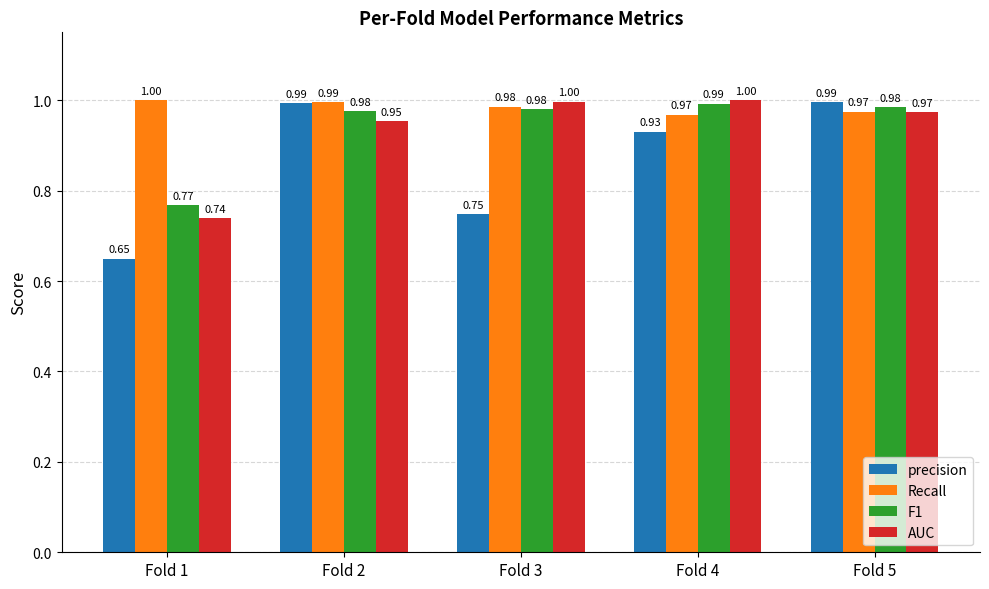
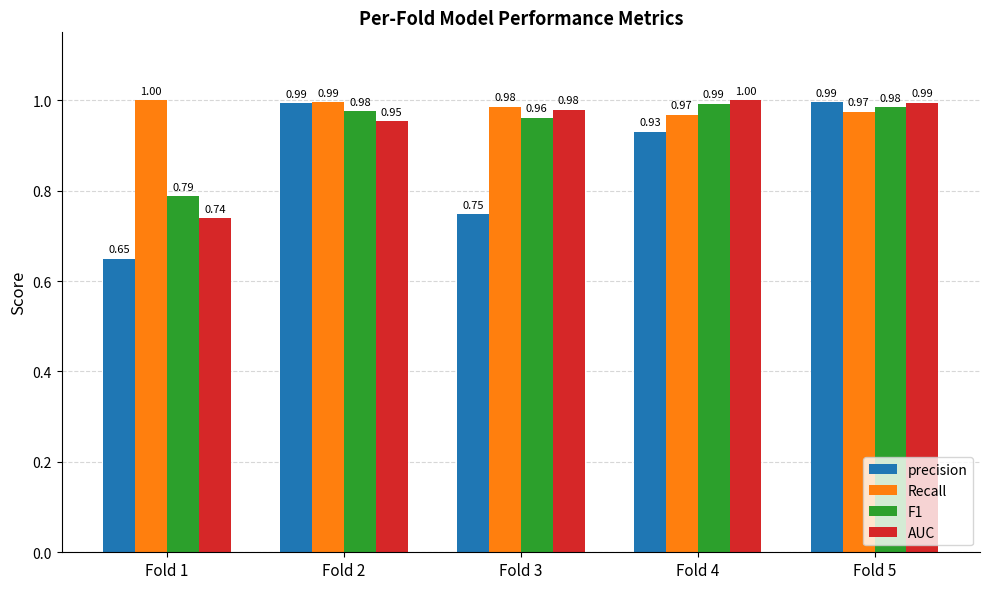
F1, Fold 1: 0.77 -> 0.79
F1, Fold 3: 0.98 -> 0.96
AUC, Fold 3: 1.00 -> 0.98
AUC, Fold 5: 0.97 -> 0.99
